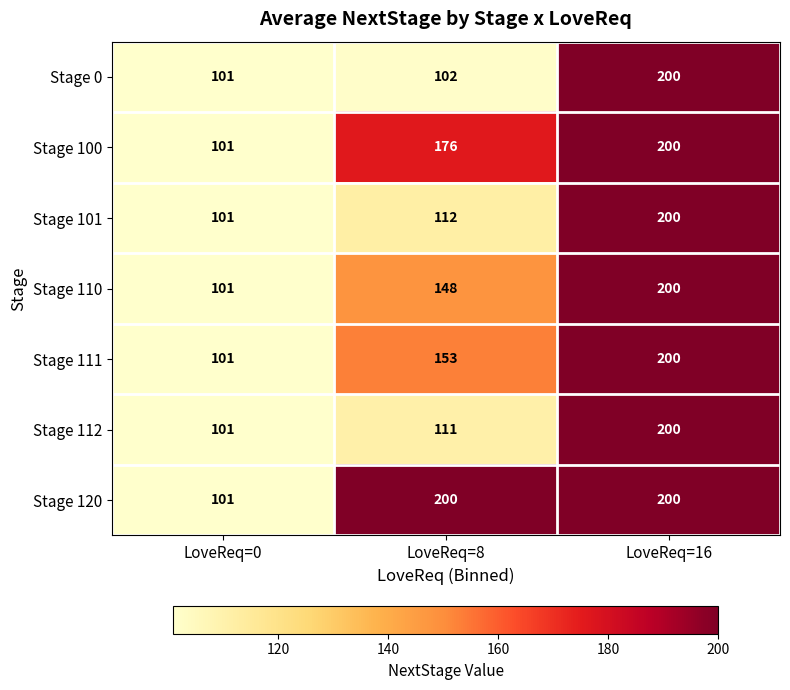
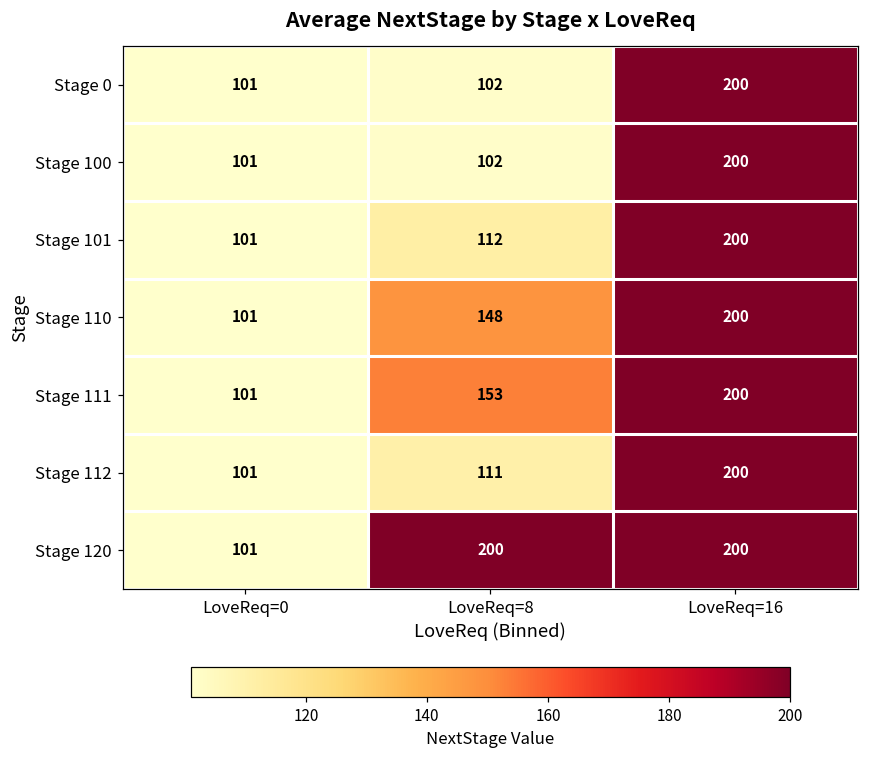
Stage 100, LoveReq=8: 176 -> 102
